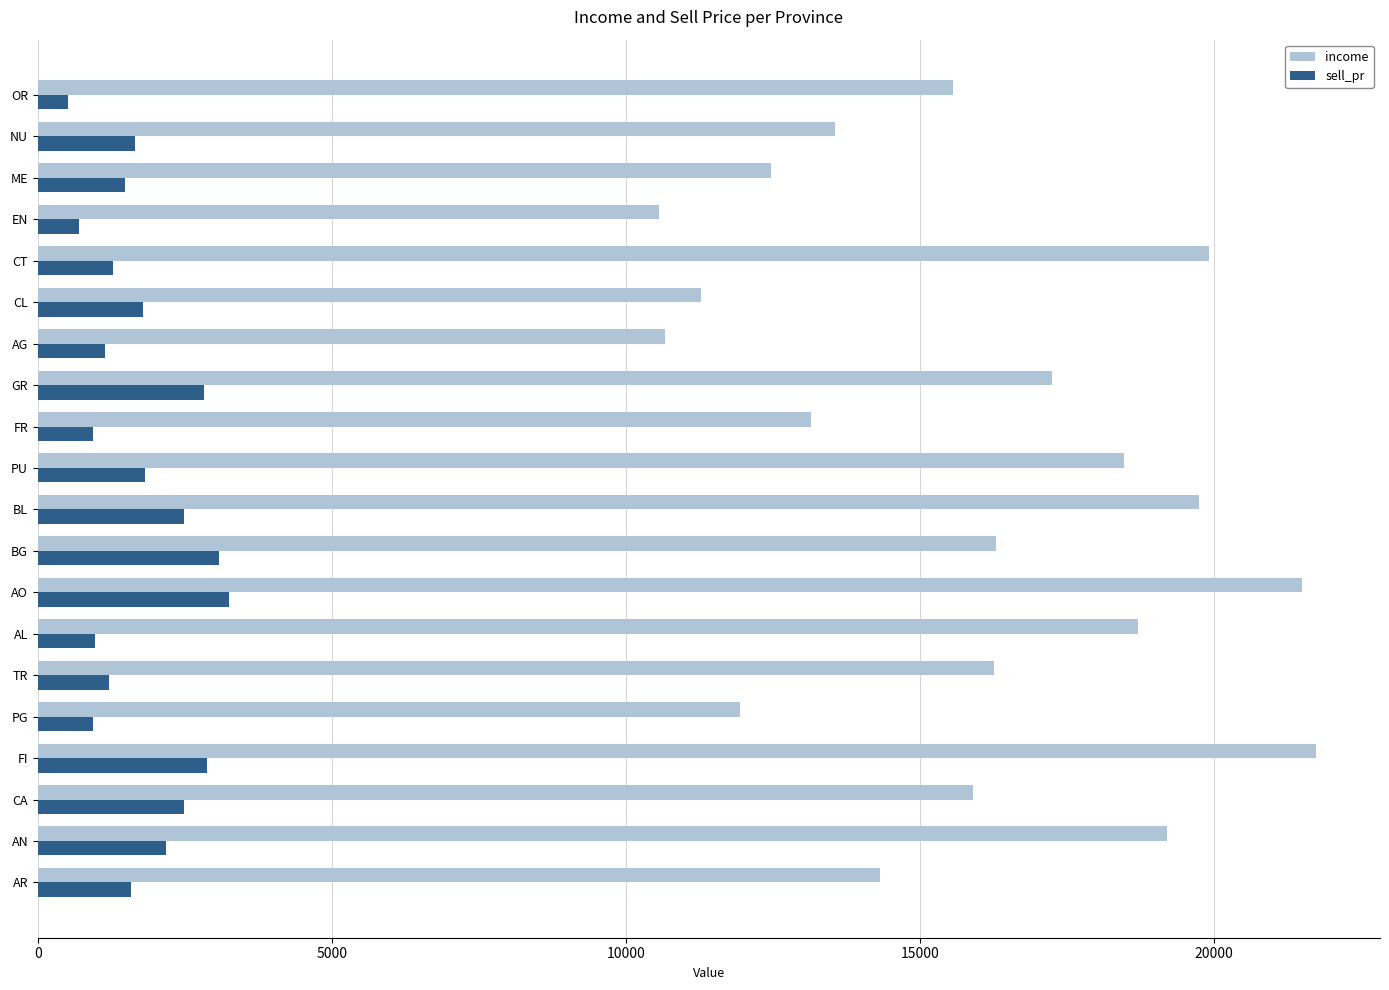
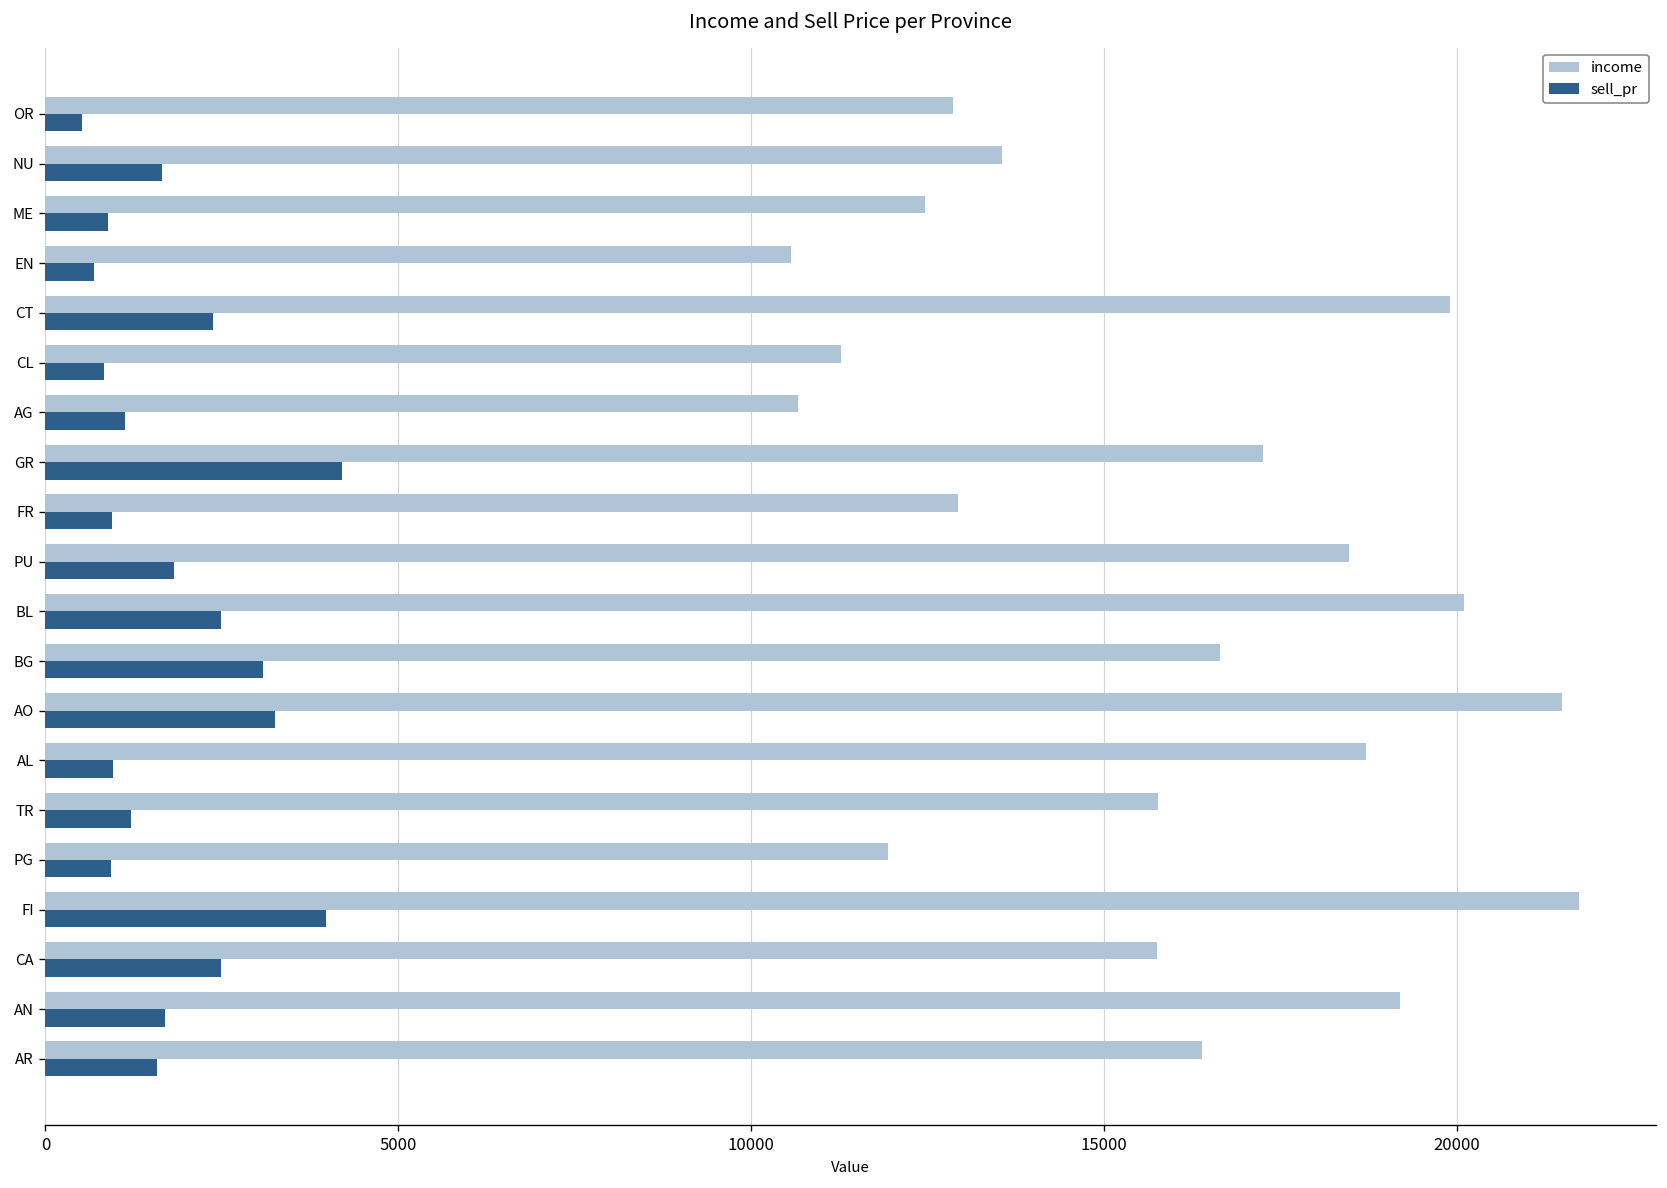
income, OR: 15600 -> 12900
sell_pr, ME: 1500 -> 900
sell_pr, CT: 1300 -> 2400
sell_pr, CL: 1800 -> 800
sell_pr, GR: 2800 -> 4200
income, FR: 13100 -> 12900
income, BL: 19700 -> 20100
income, BG: 16300 -> 16600
income, TR: 16300 -> 15800
sell_pr, FI: 2900 -> 4000
income, CA: 15900 -> 15800
sell_pr, AN: 2200 -> 1700
income, AR: 14300 -> 16400
